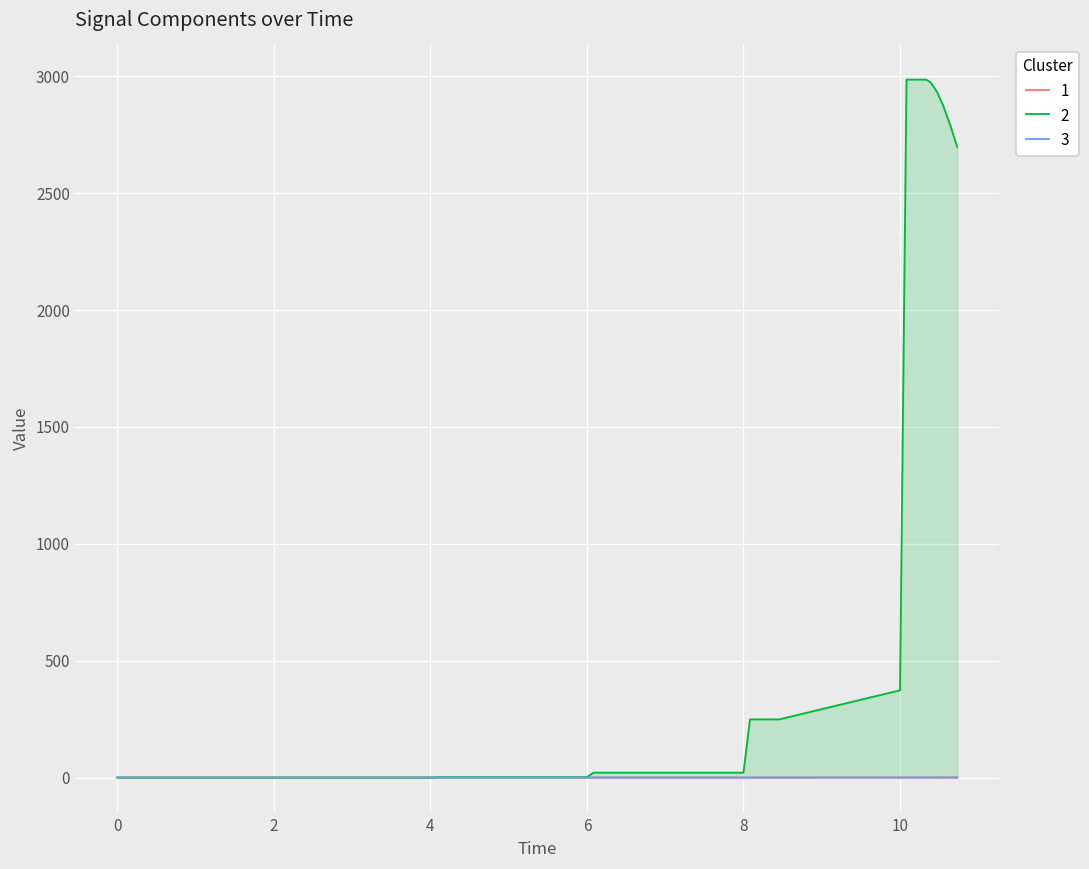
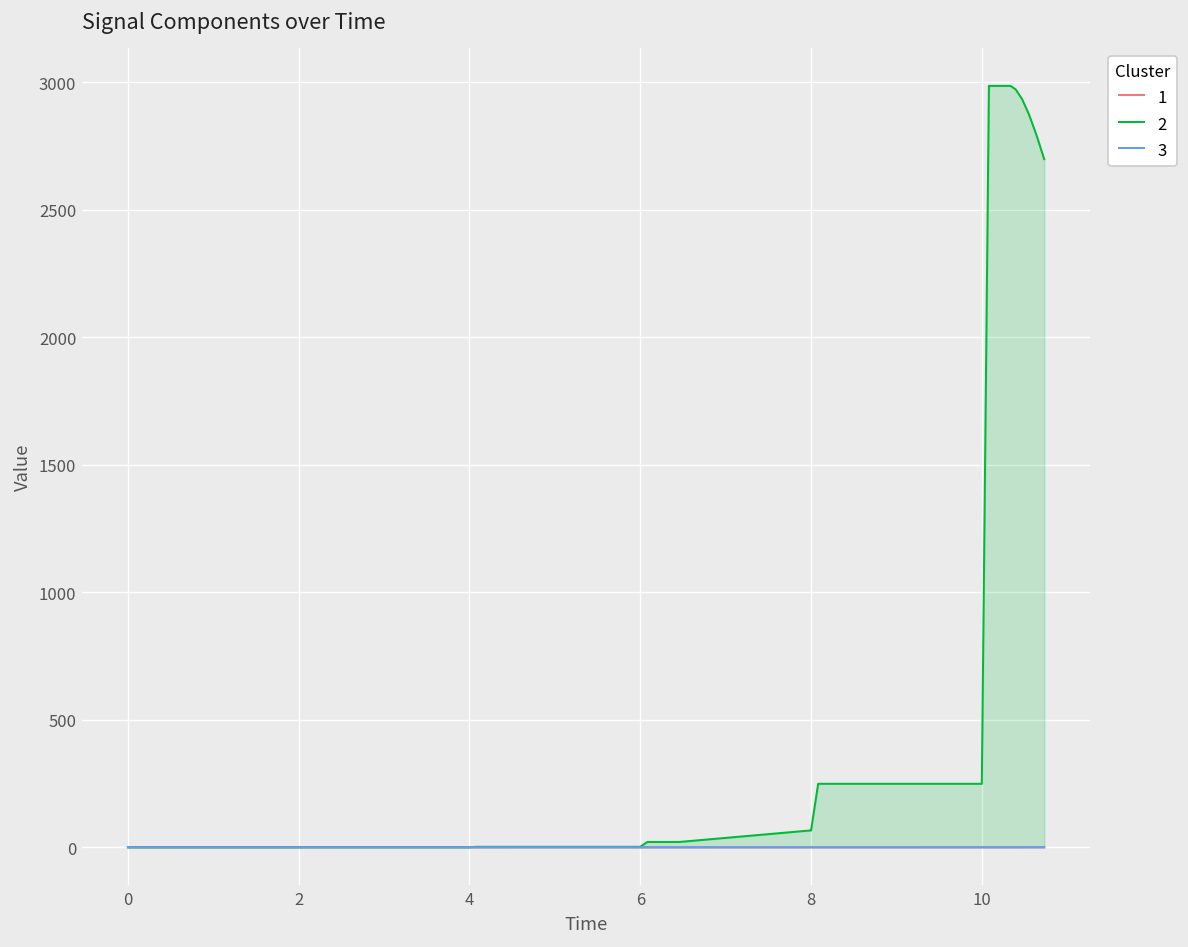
2, 8: 20 -> 70
2, 10: 370 -> 250
